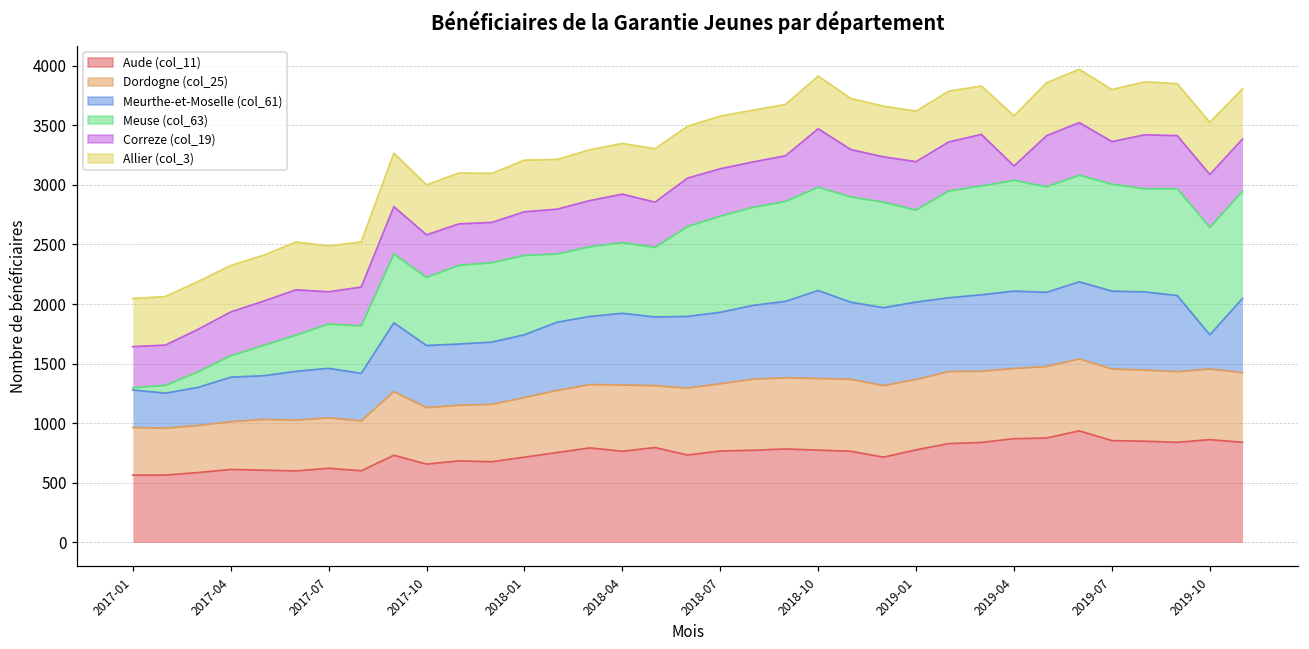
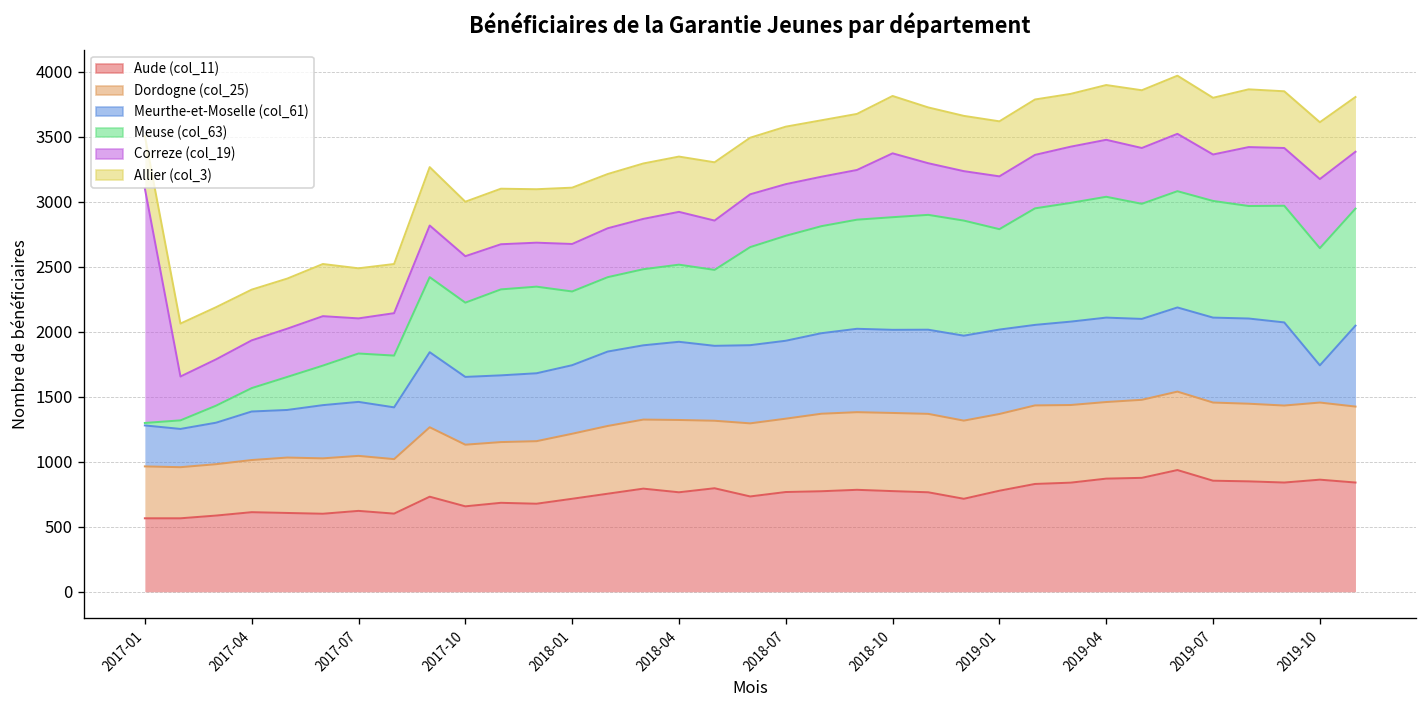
Correze (col_19), 2017-01: 340 -> 1800
Meuse (col_63), 2018-01: 670 -> 570
Meurthe-et-Moselle (col_61), 2018-10: 740 -> 640
Correze (col_19), 2019-04: 120 -> 440
Correze (col_19), 2019-10: 440 -> 530
